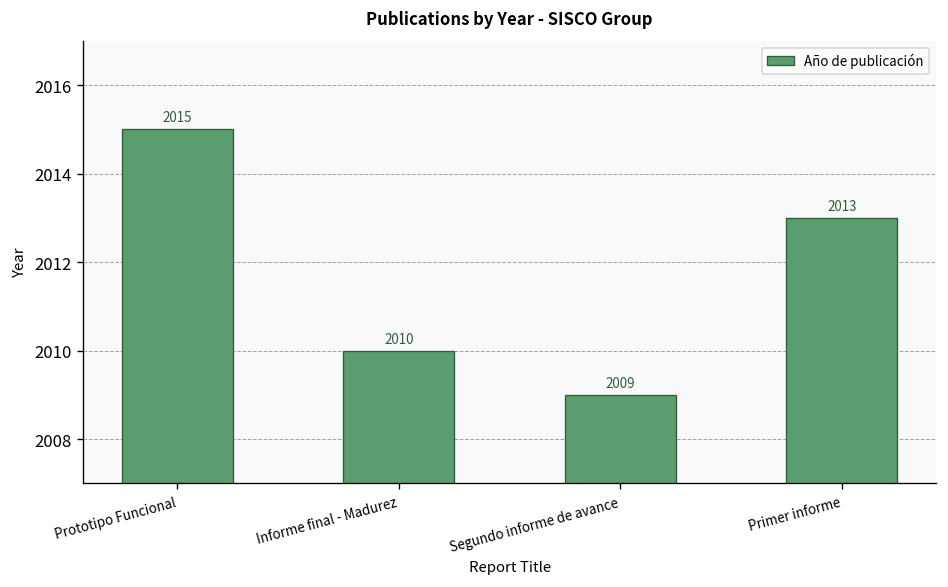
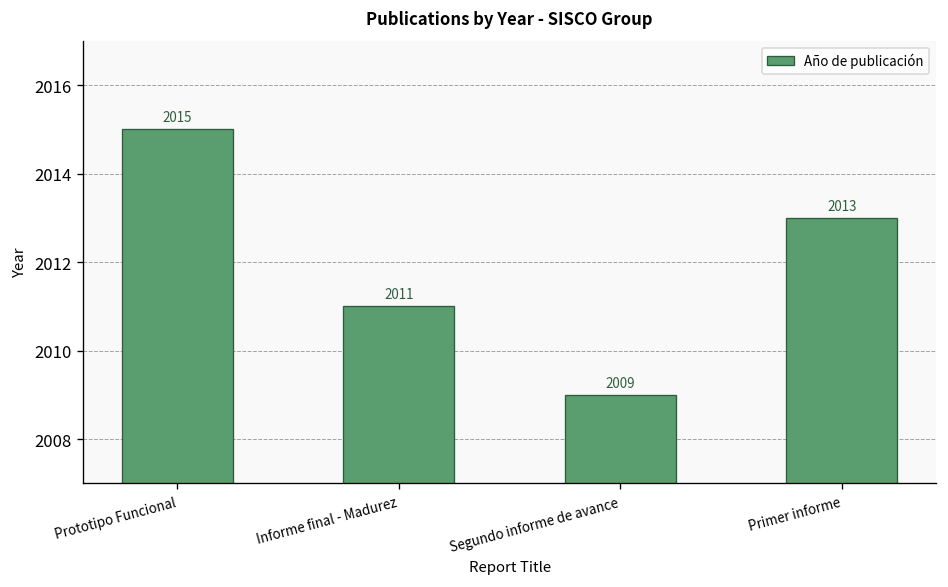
Informe final - Madurez: 2010 -> 2011
